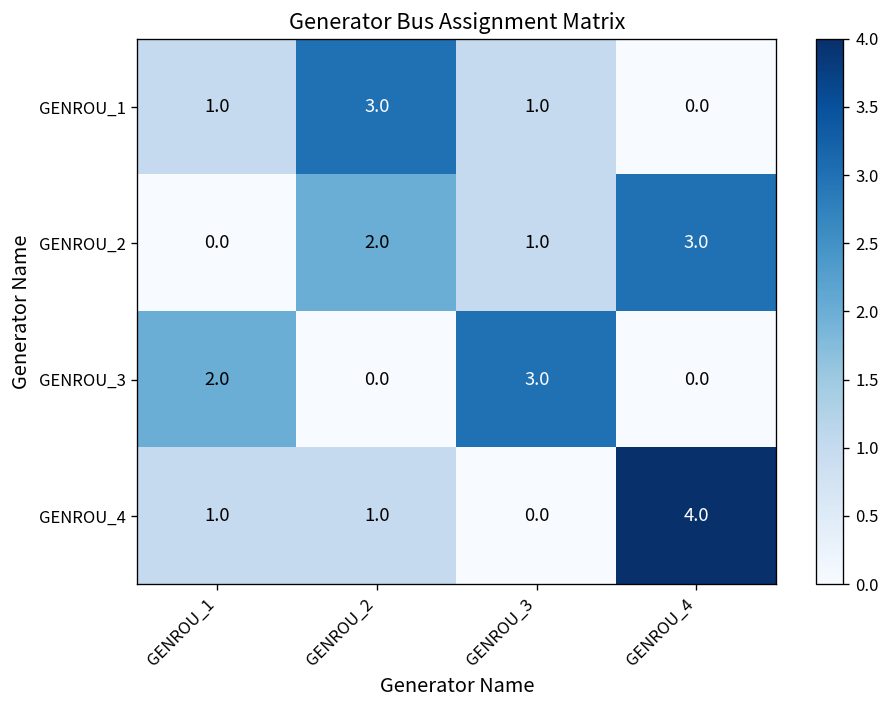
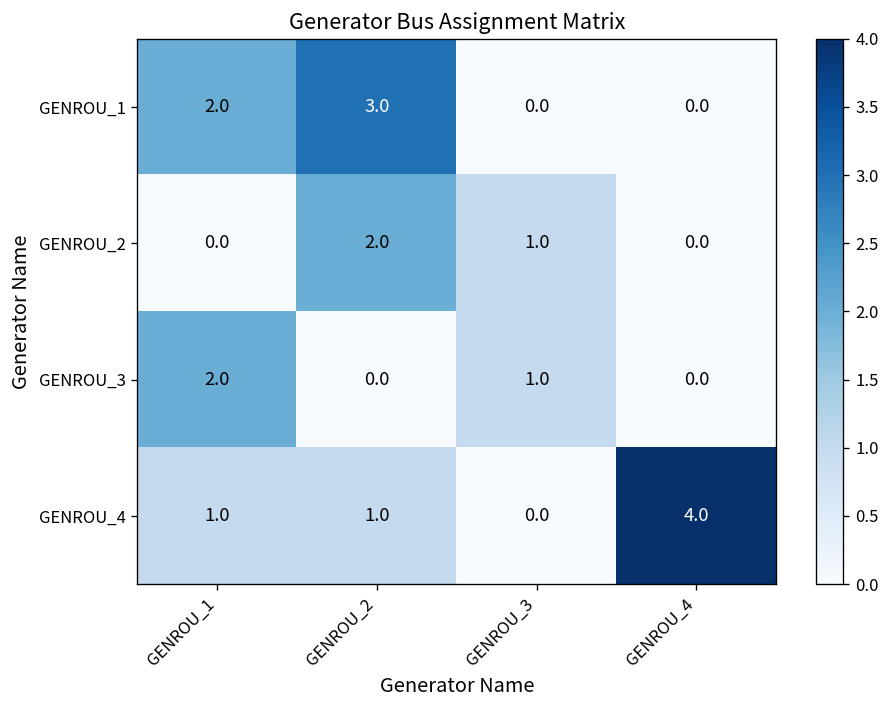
GENROU_1, GENROU_1: 1.0 -> 2.0
GENROU_1, GENROU_3: 1.0 -> 0.0
GENROU_2, GENROU_4: 3.0 -> 0.0
GENROU_3, GENROU_3: 3.0 -> 1.0
